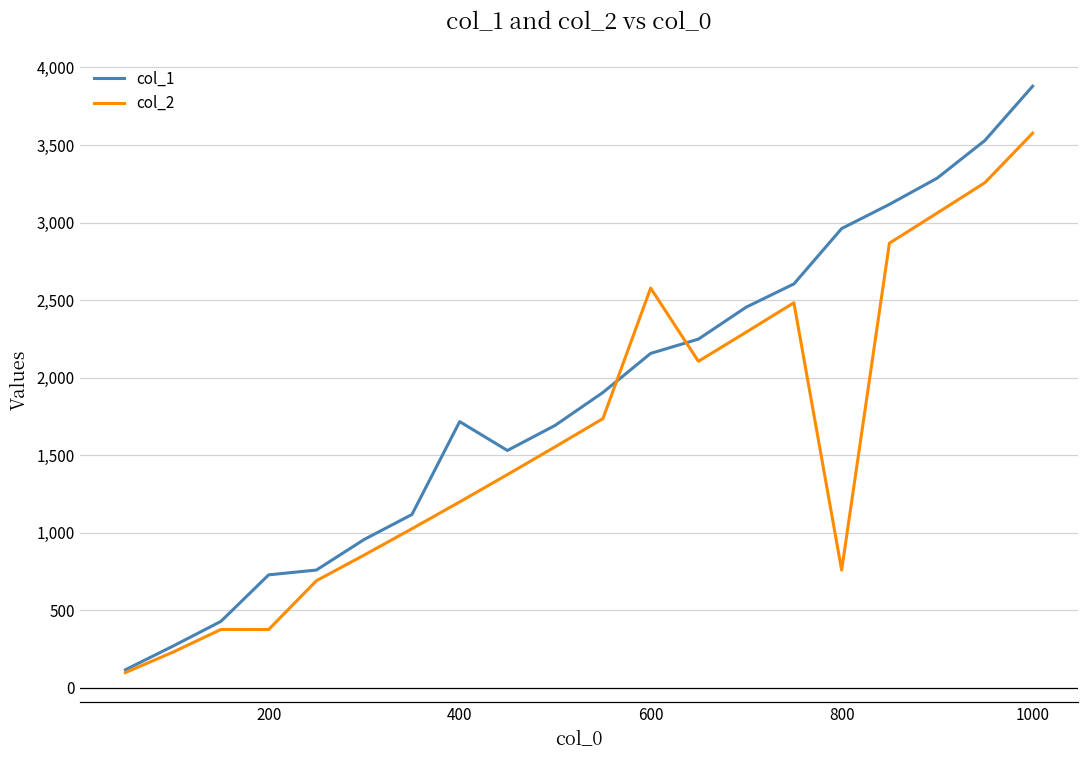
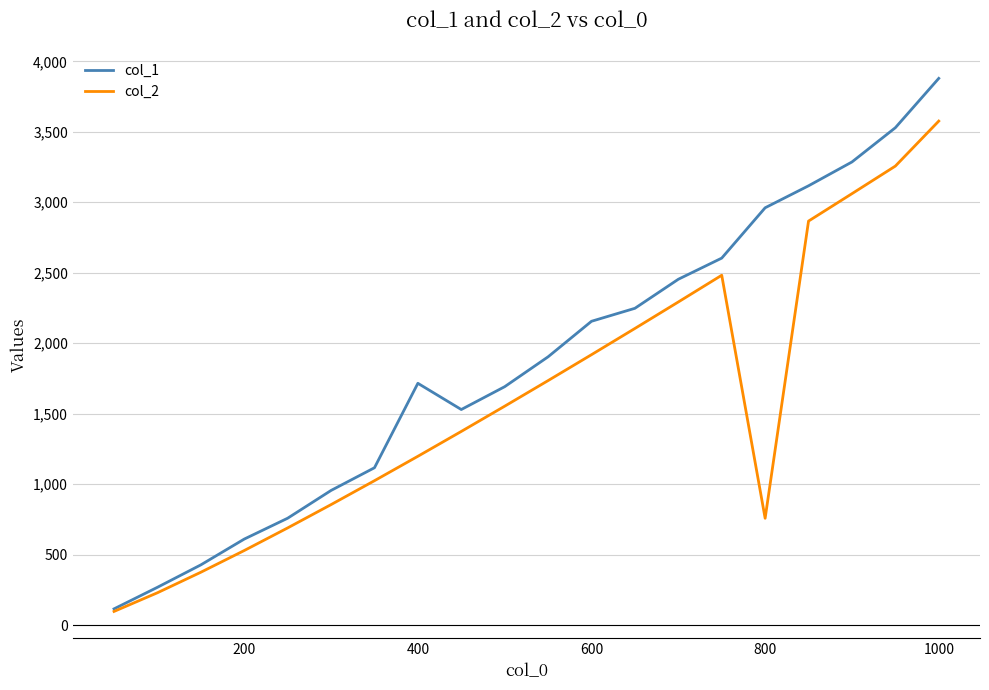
col_1, 200: 730 -> 610
col_2, 200: 380 -> 530
col_2, 600: 2,580 -> 1,920
